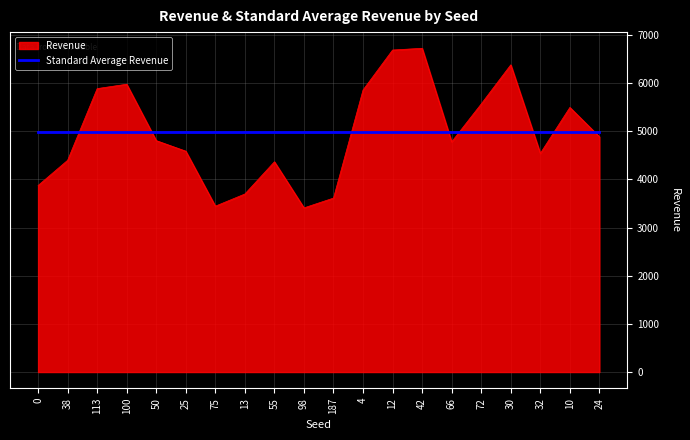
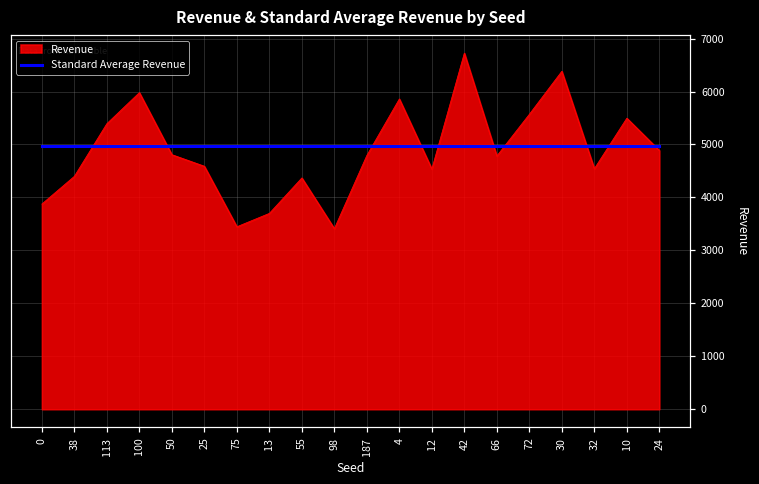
Revenue, 113: 5900 -> 5400
Revenue, 187: 3600 -> 4800
Revenue, 12: 6700 -> 4500
